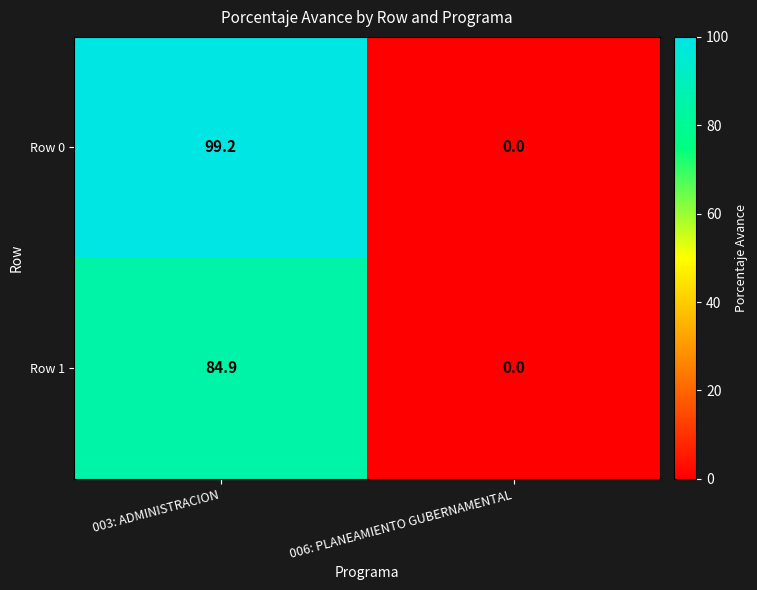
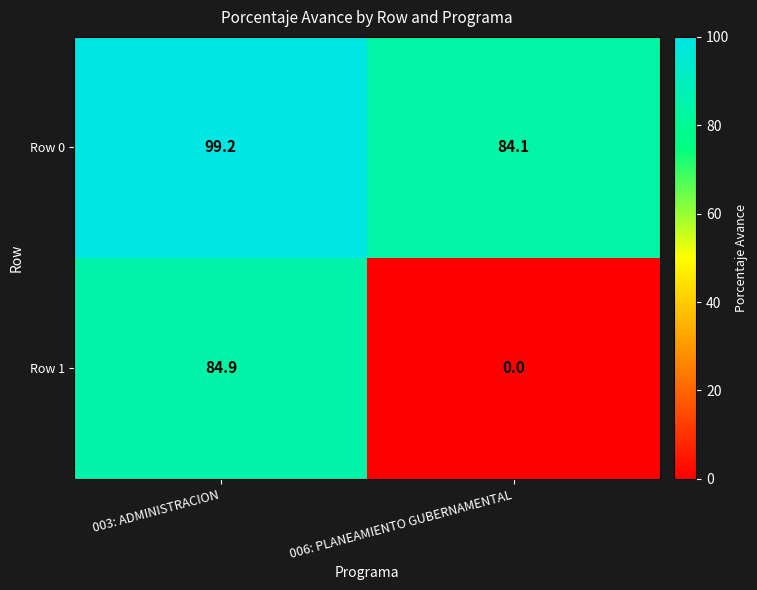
Row 0, 006: PLANEAMIENTO GUBERNAMENTAL: 0.0 -> 84.1
